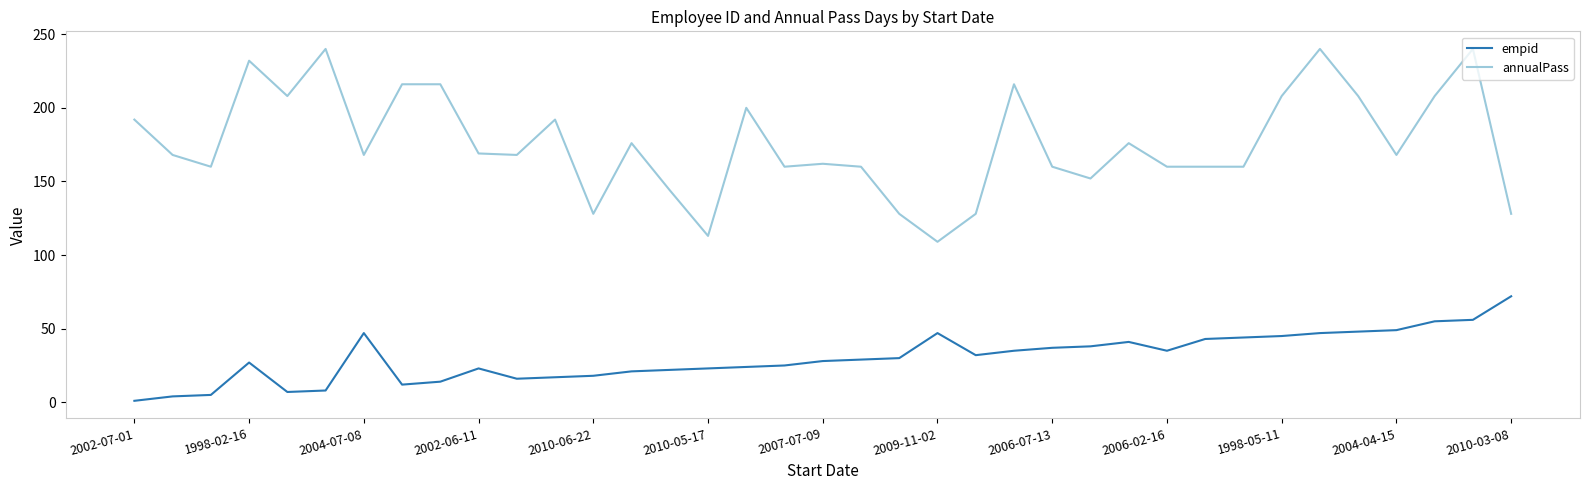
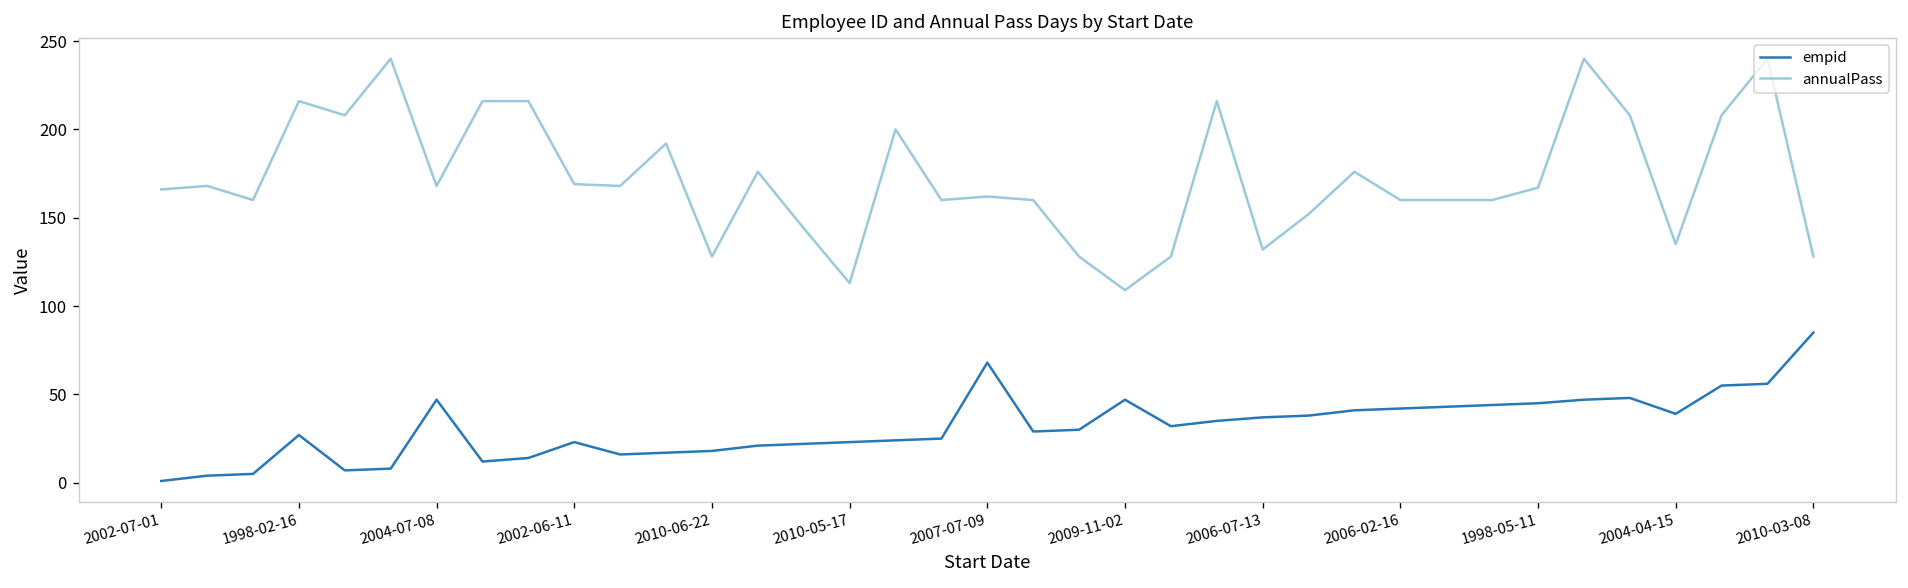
annualPass, 2002-07-01: 192 -> 166
annualPass, 1998-02-16: 232 -> 216
empid, 2007-07-09: 28 -> 68
annualPass, 2006-07-13: 160 -> 132
empid, 2006-02-16: 35 -> 42
annualPass, 1998-05-11: 208 -> 167
empid, 2004-04-15: 49 -> 39
annualPass, 2004-04-15: 168 -> 135
empid, 2010-03-08: 72 -> 85
